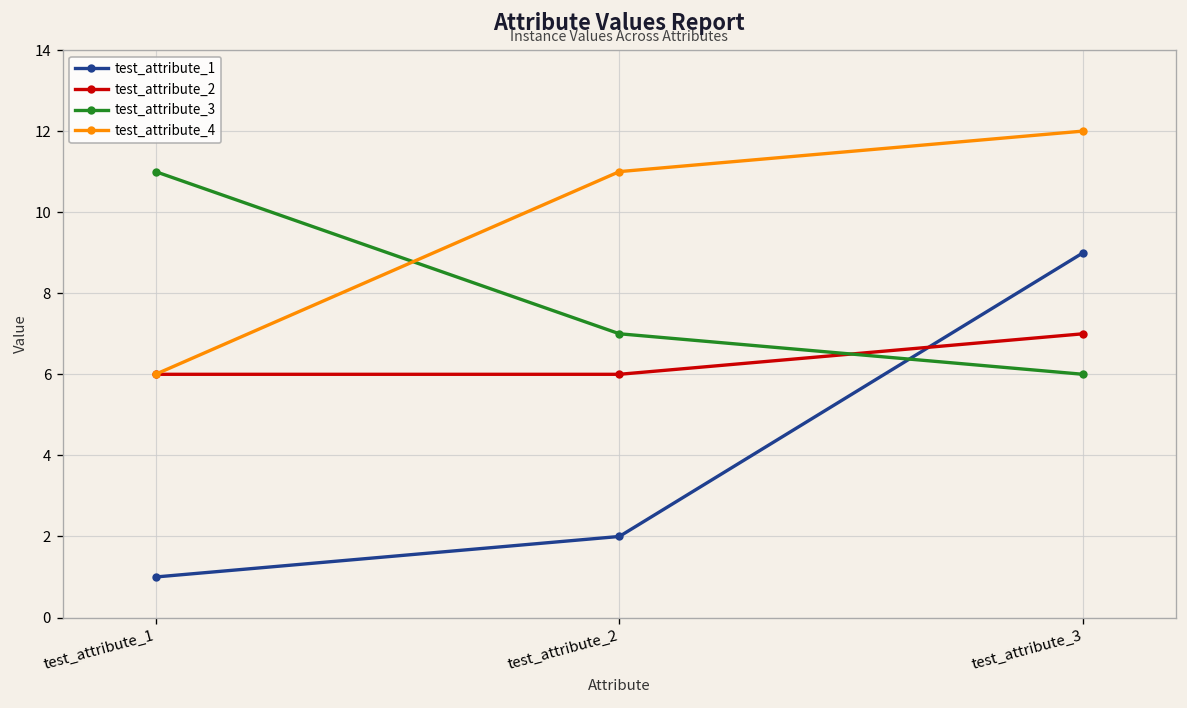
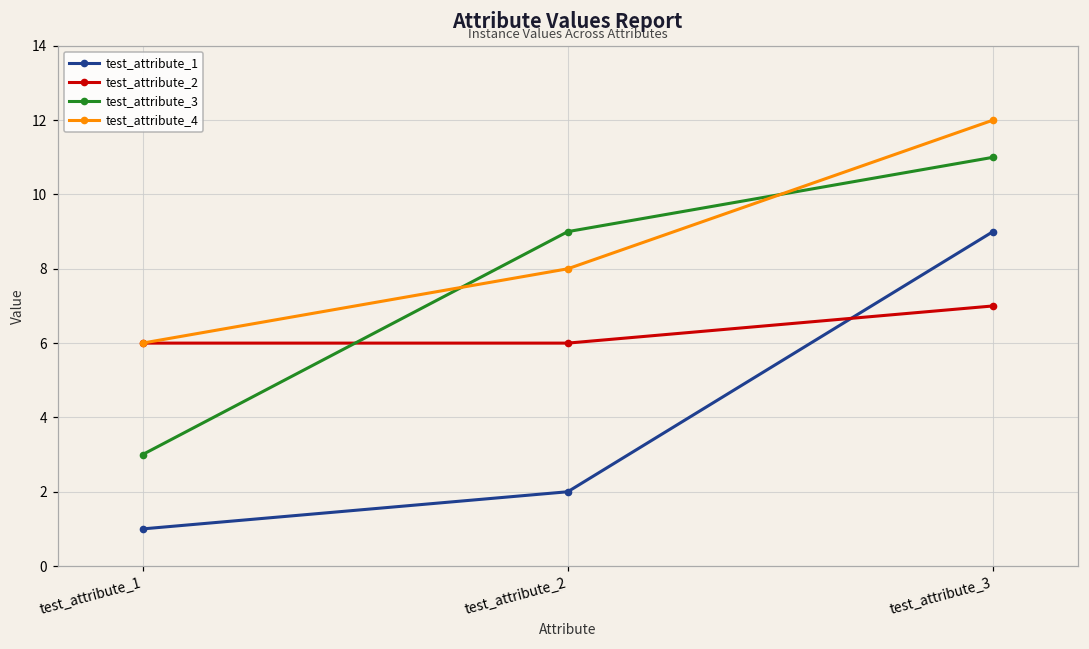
test_attribute_3, test_attribute_1: 11 -> 3
test_attribute_3, test_attribute_2: 7 -> 9
test_attribute_4, test_attribute_2: 11 -> 8
test_attribute_3, test_attribute_3: 6 -> 11
